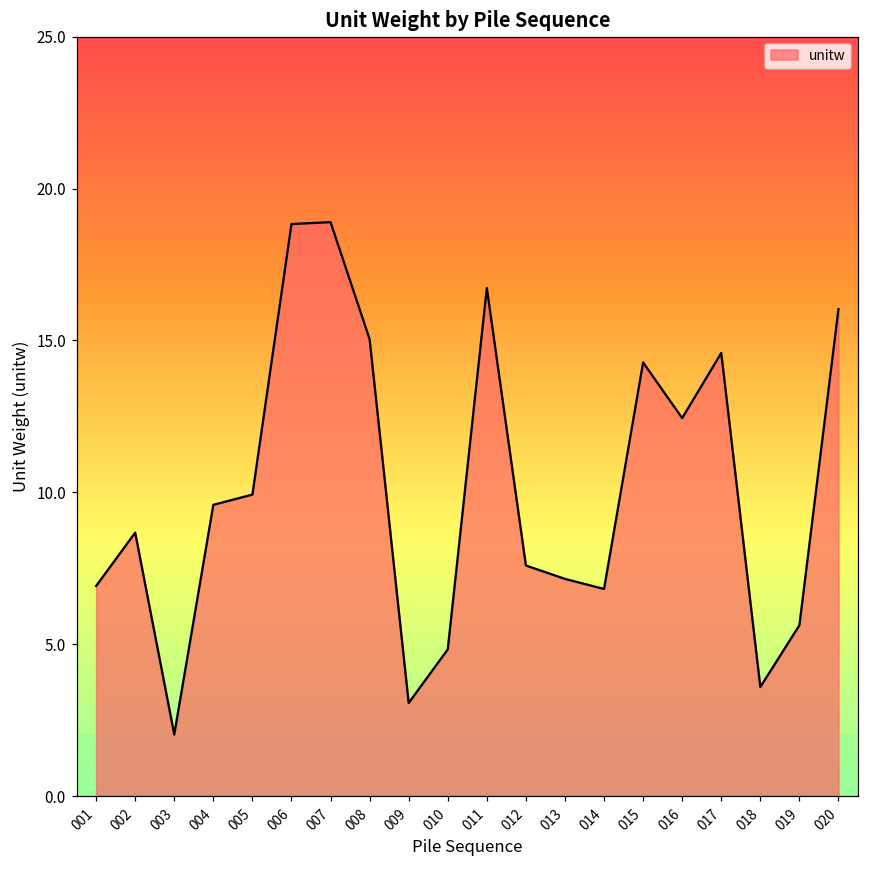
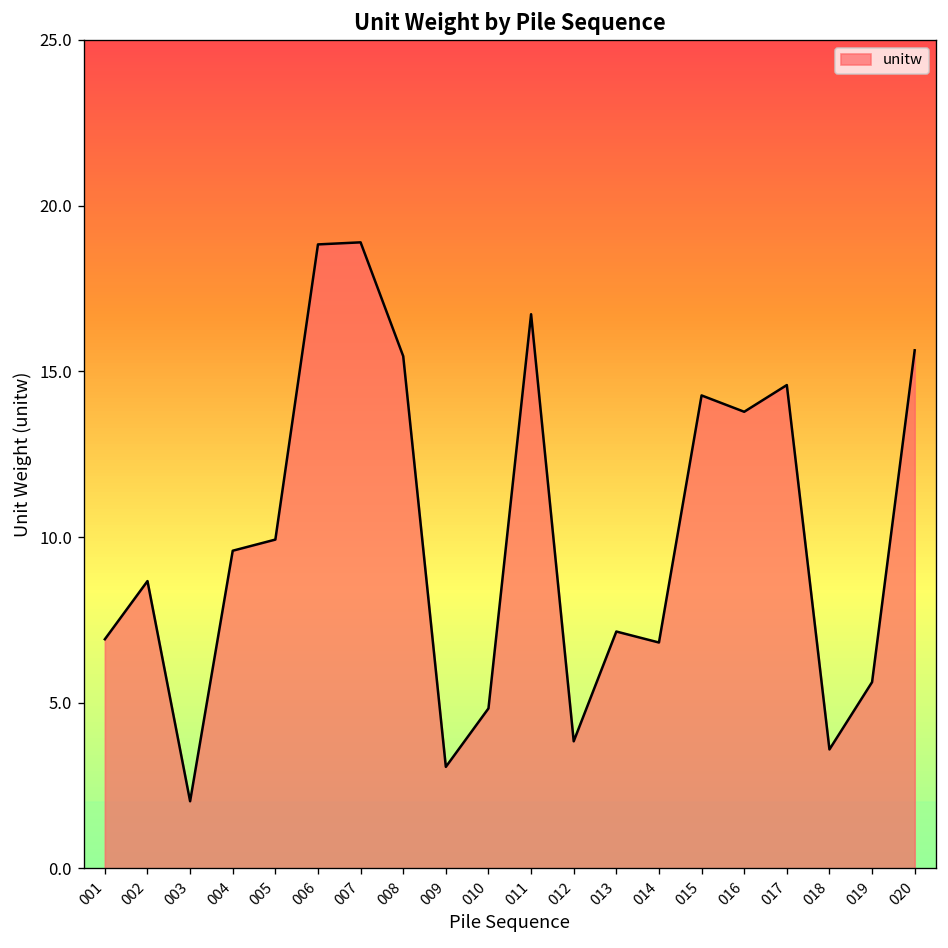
008: 15.0 -> 15.5
012: 7.6 -> 3.8
016: 12.4 -> 13.8
020: 16.0 -> 15.6
